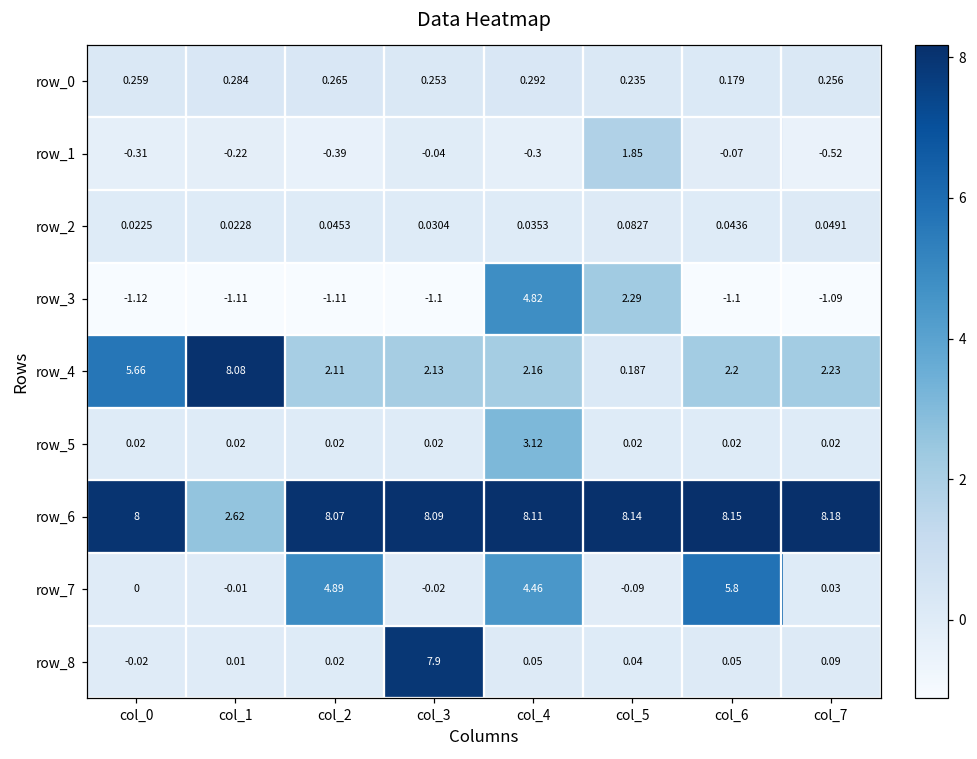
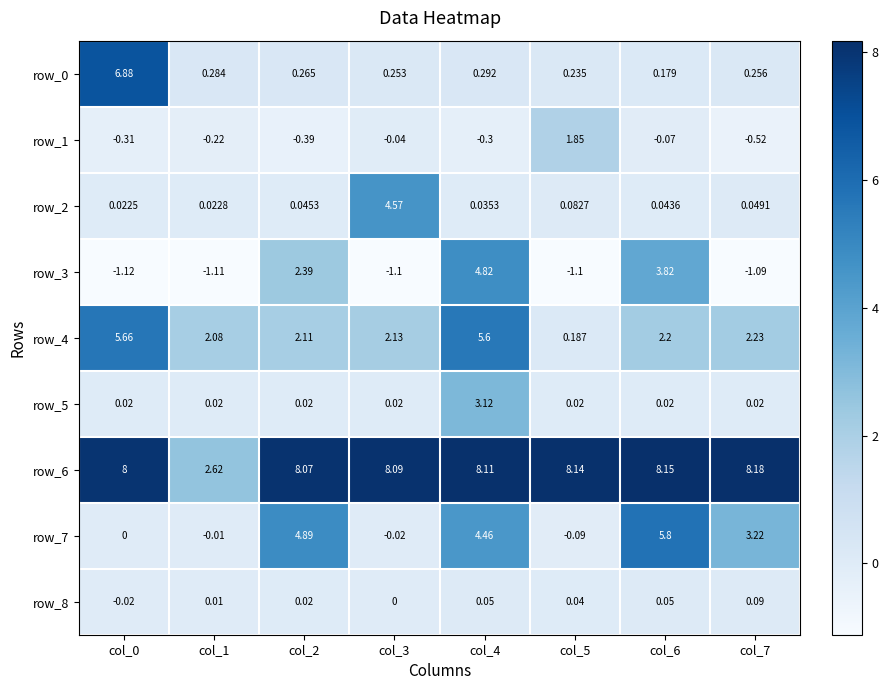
row_0, col_0: 0.259 -> 6.88
row_2, col_3: 0.0304 -> 4.57
row_3, col_2: -1.11 -> 2.39
row_3, col_5: 2.29 -> -1.1
row_3, col_6: -1.1 -> 3.82
row_4, col_1: 8.08 -> 2.08
row_4, col_4: 2.16 -> 5.6
row_7, col_7: 0.03 -> 3.22
row_8, col_3: 7.9 -> 0
